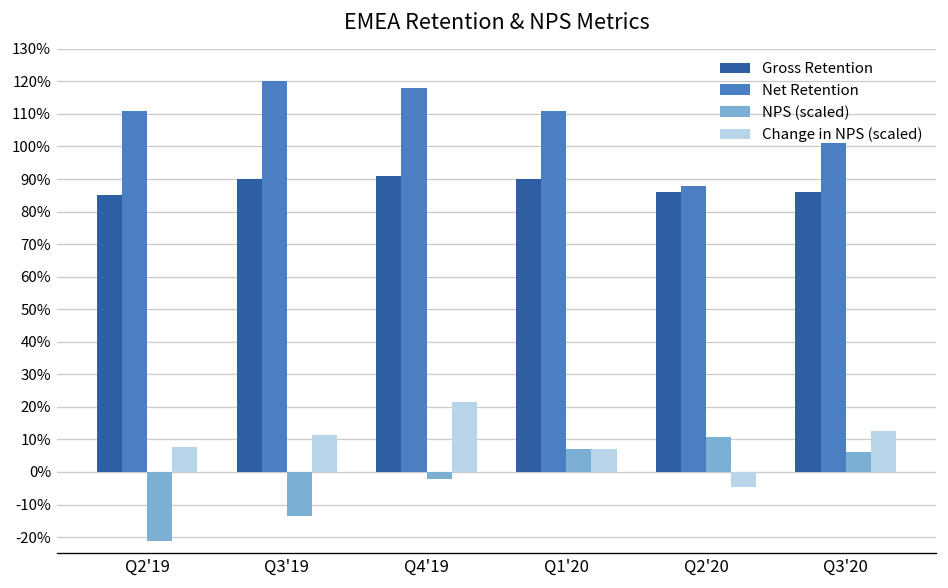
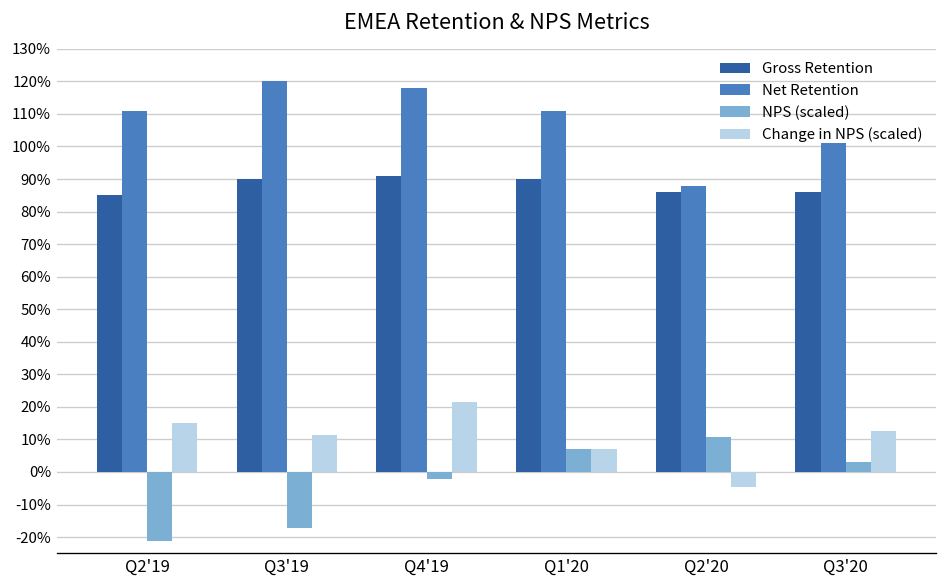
Change in NPS (scaled), Q2'19: 8% -> 15%
NPS (scaled), Q3'19: -14% -> -17%
NPS (scaled), Q3'20: 6% -> 3%
